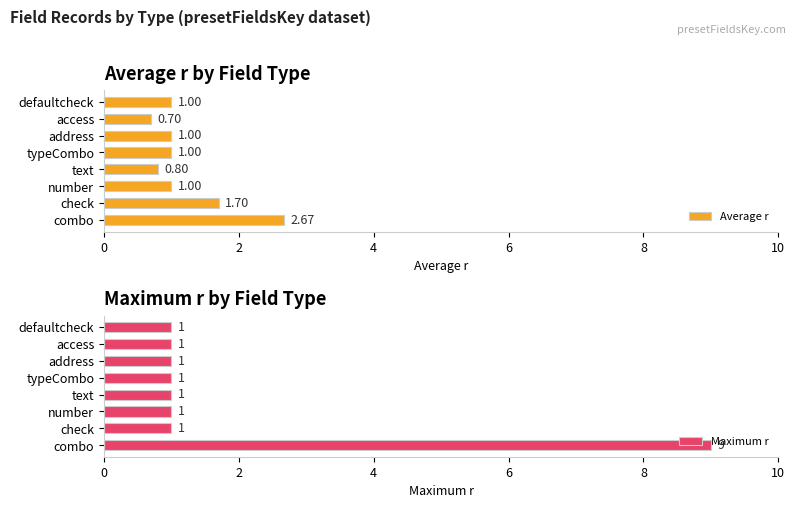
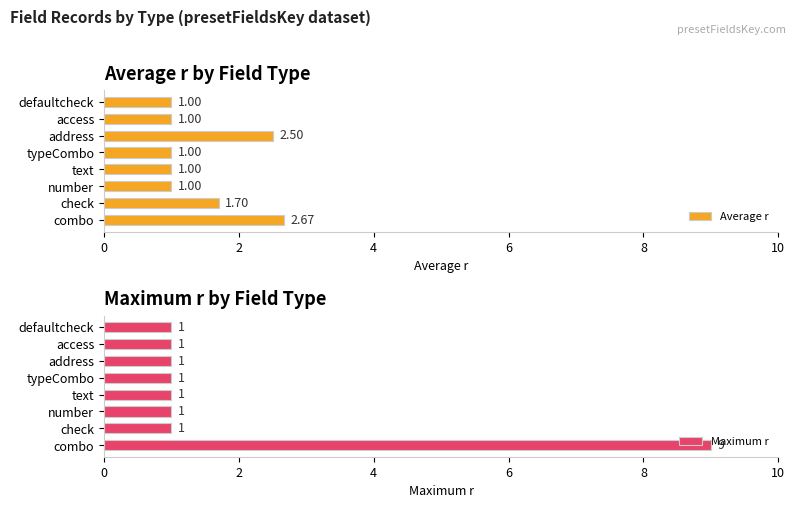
Average r by Field Type, access: 0.70 -> 1.00
Average r by Field Type, address: 1.00 -> 2.50
Average r by Field Type, text: 0.80 -> 1.00
